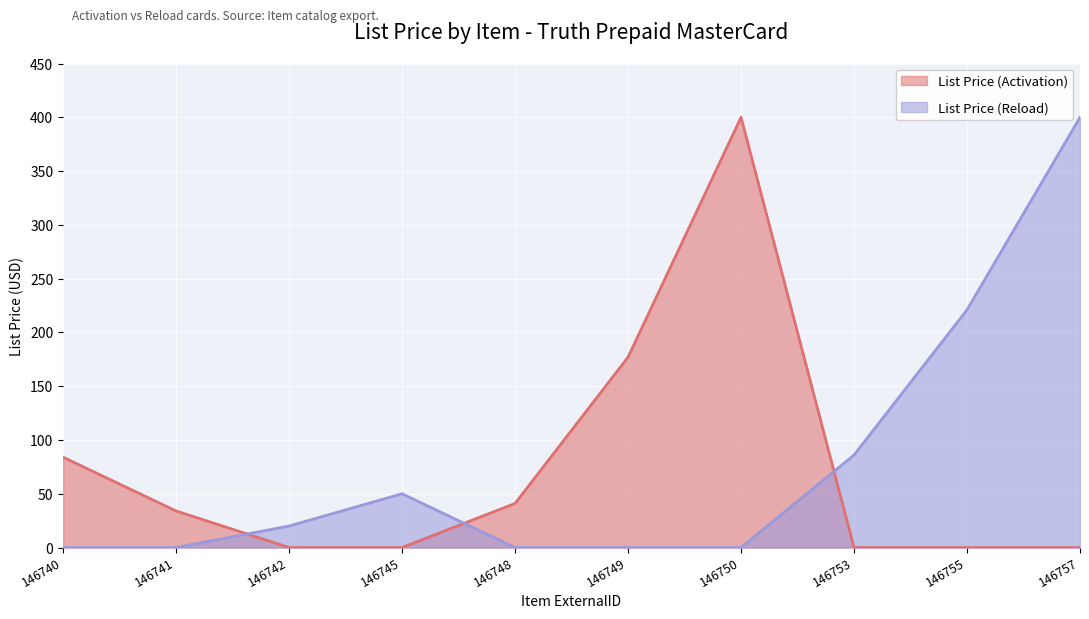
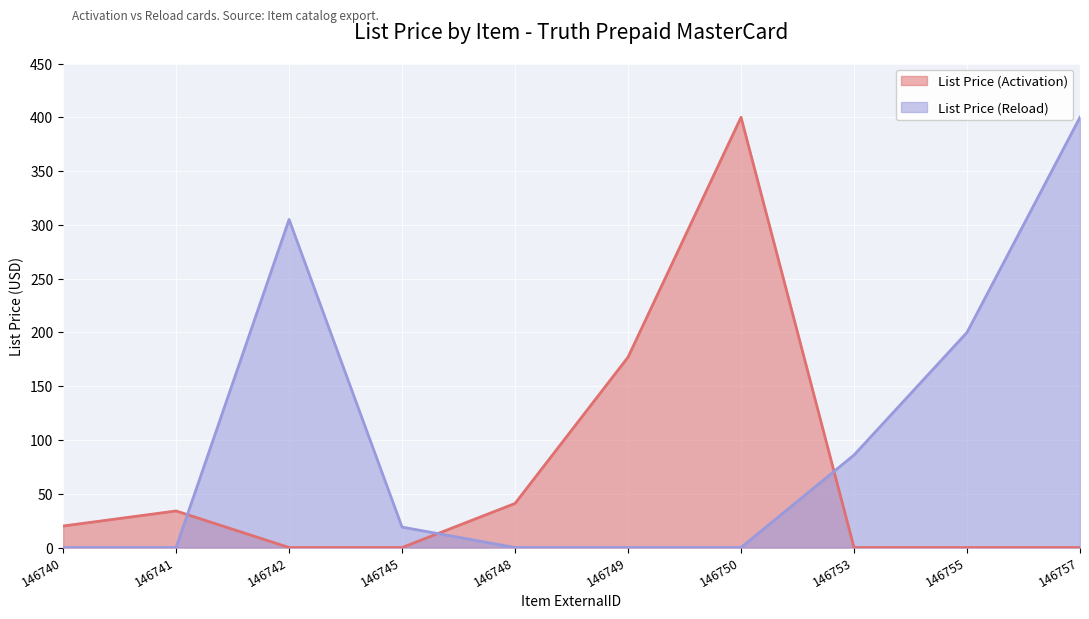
List Price (Activation), 146740: 84 -> 20
List Price (Reload), 146742: 20 -> 305
List Price (Reload), 146745: 50 -> 19
List Price (Reload), 146755: 221 -> 200
